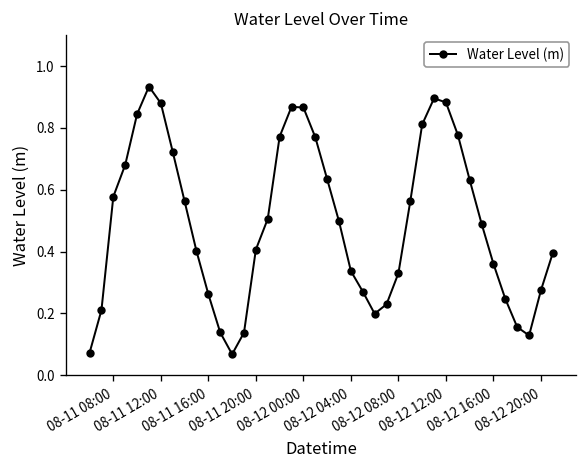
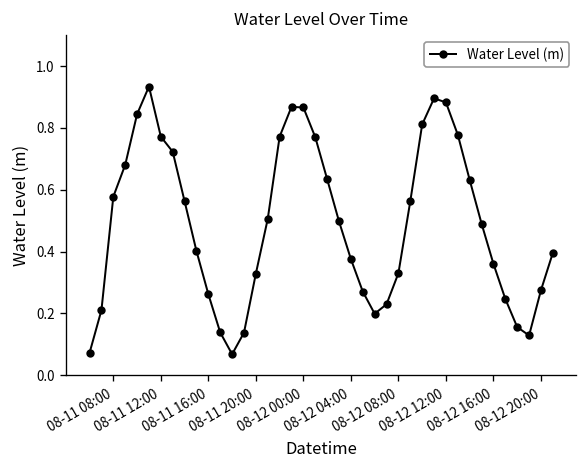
08-11 12:00: 0.88 -> 0.77
08-11 20:00: 0.41 -> 0.33
08-12 04:00: 0.34 -> 0.38
